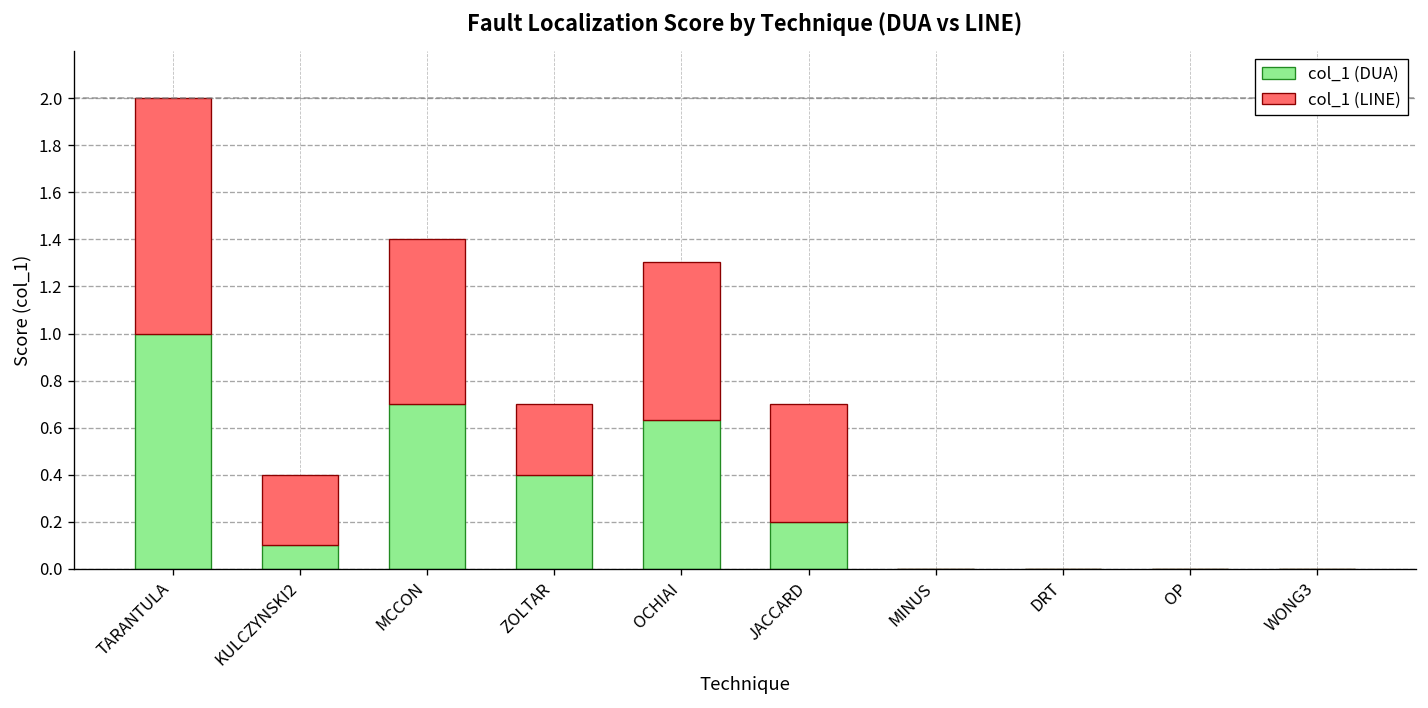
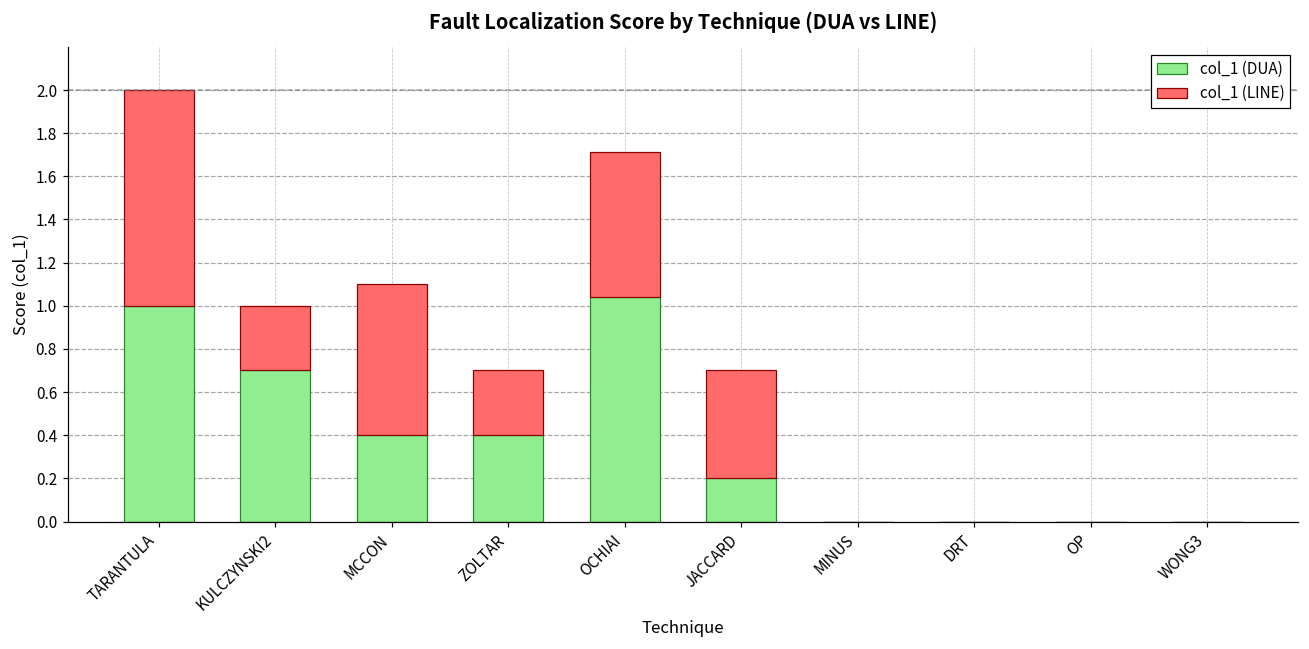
col_1 (DUA), KULCZYNSKI2: 0.1 -> 0.7
col_1 (DUA), MCCON: 0.7 -> 0.4
col_1 (DUA), OCHIAI: 0.63 -> 1.04
